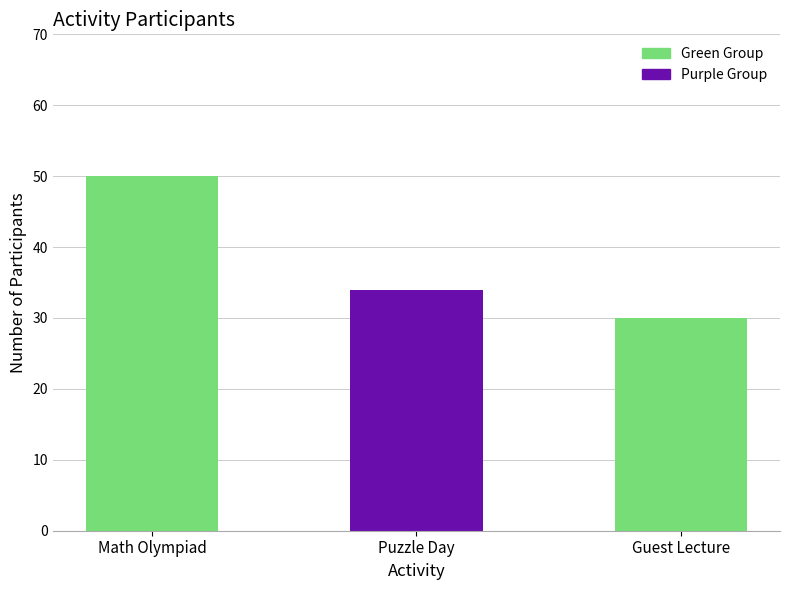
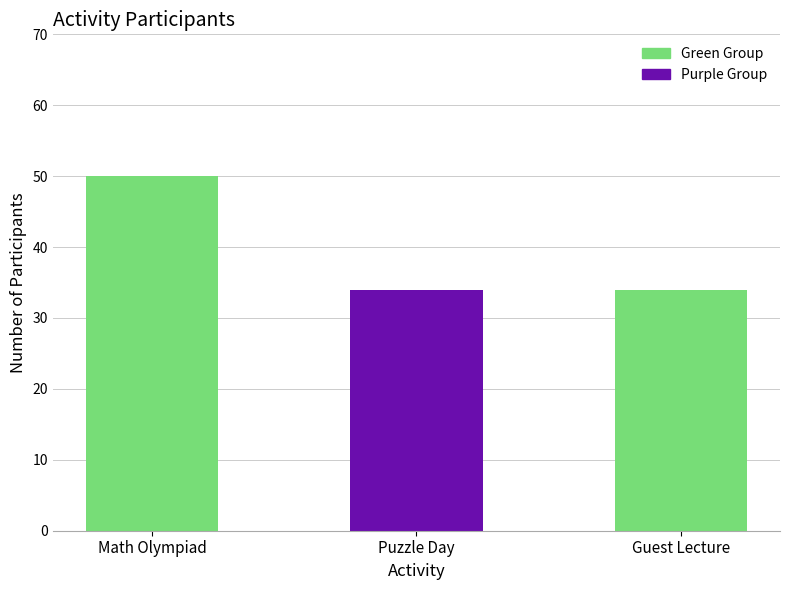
Guest Lecture: 30 -> 34
